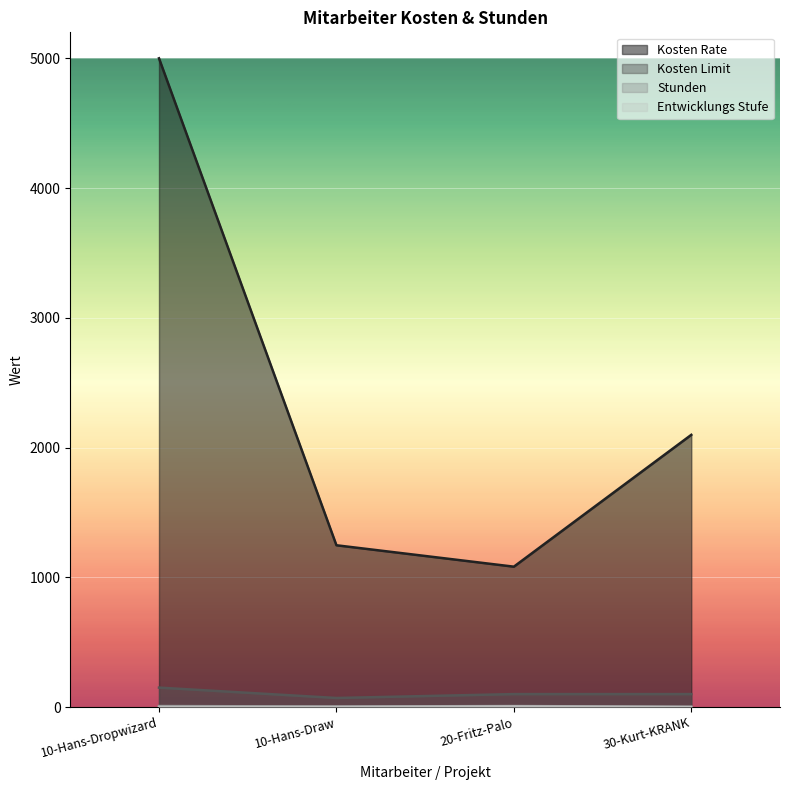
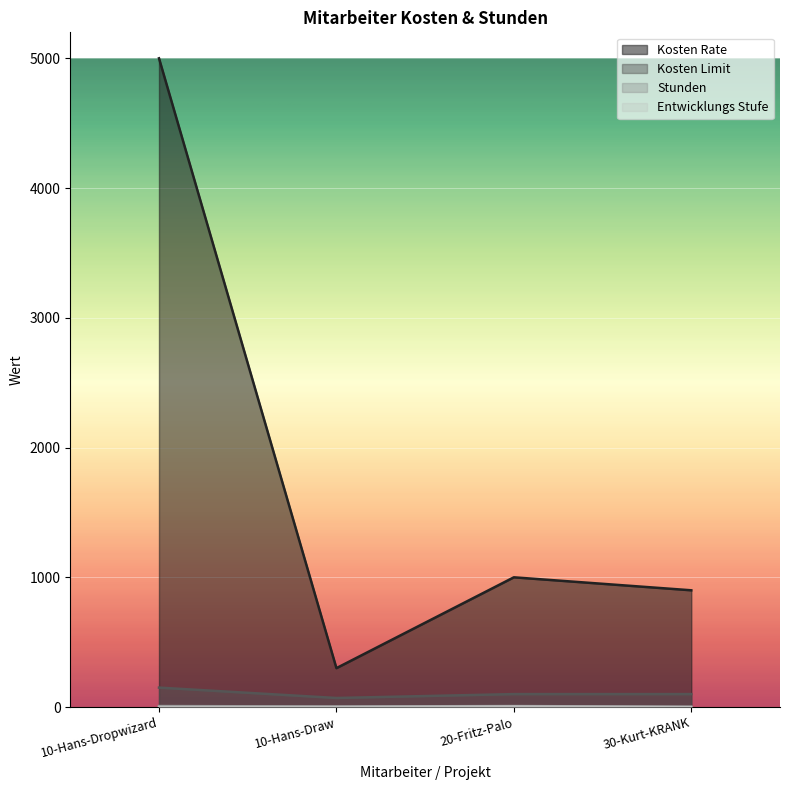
Kosten Rate, 10-Hans-Draw: 1250 -> 300
Kosten Rate, 20-Fritz-Palo: 1080 -> 1000
Kosten Rate, 30-Kurt-KRANK: 2100 -> 900
